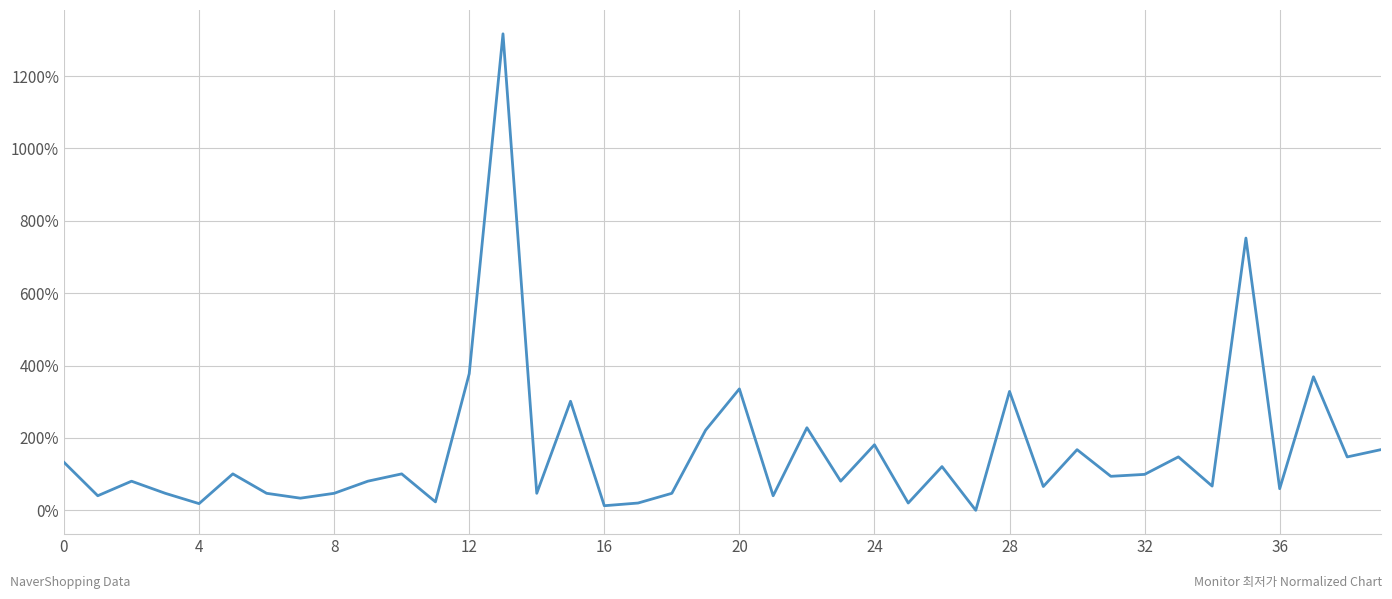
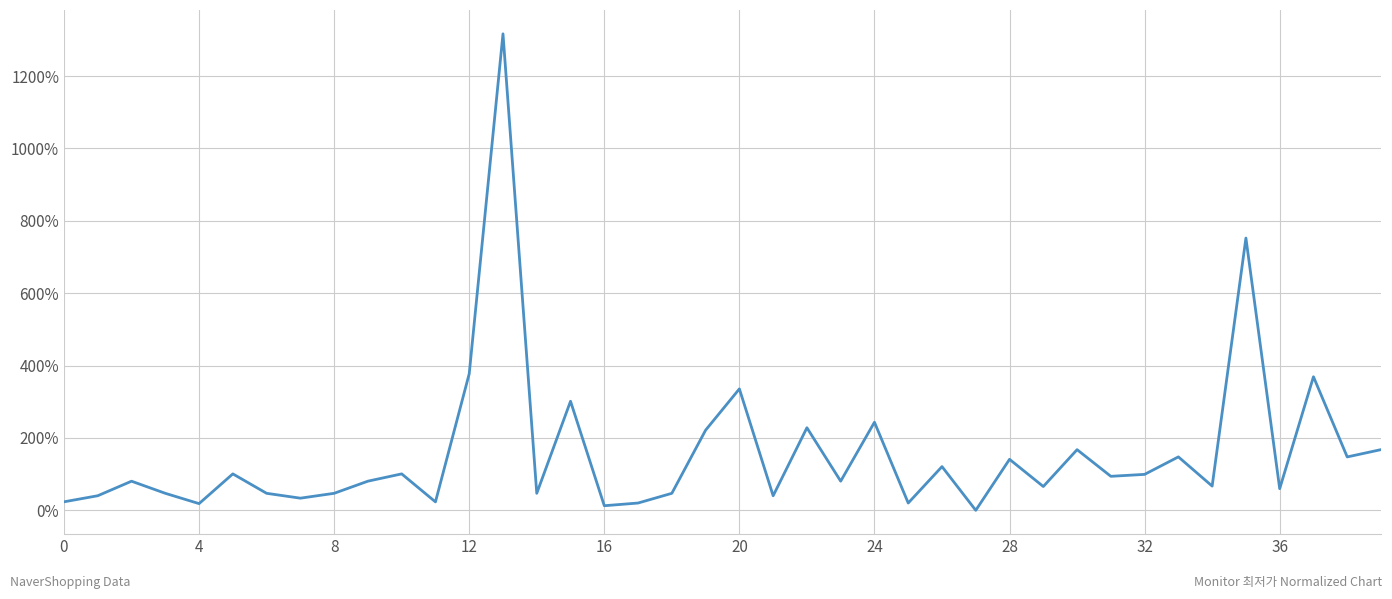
0: 130% -> 20%
24: 180% -> 240%
28: 330% -> 140%
